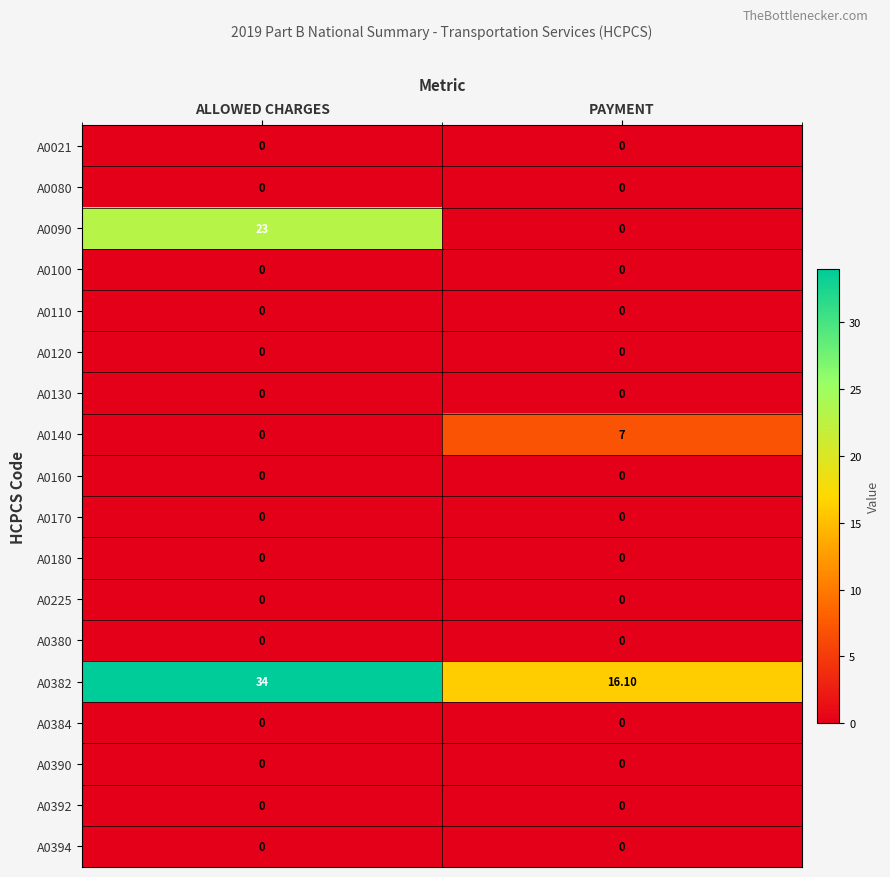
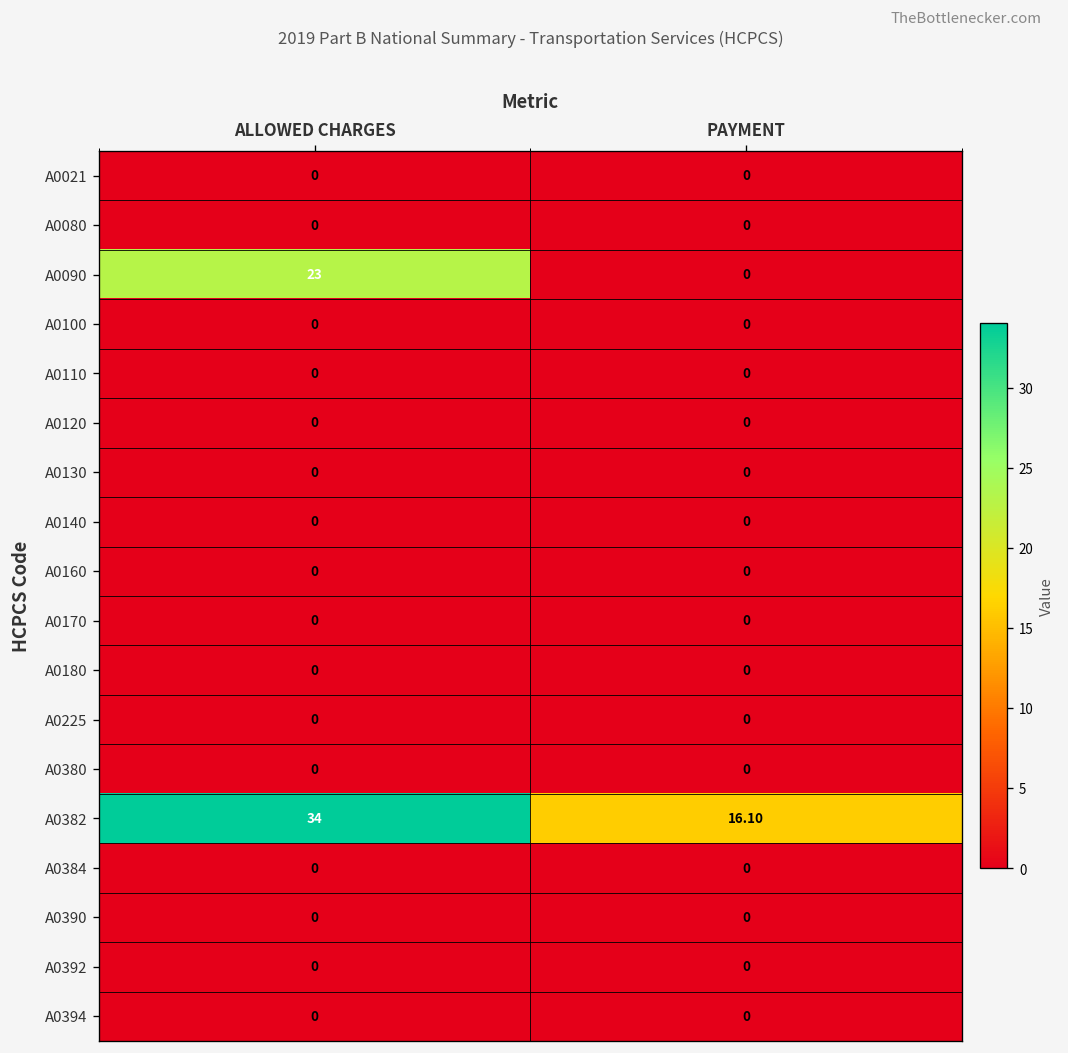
A0140, PAYMENT: 7 -> 0
